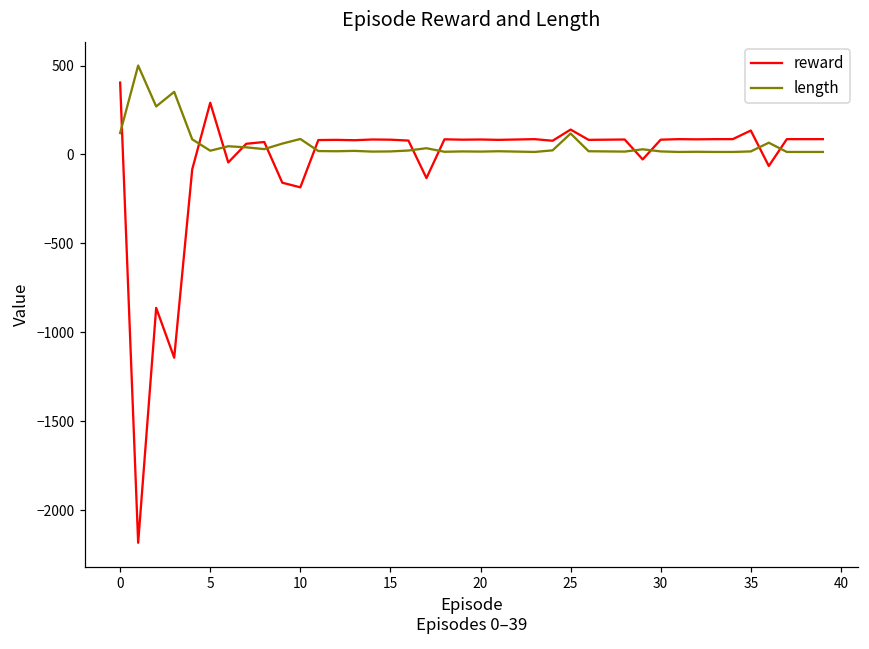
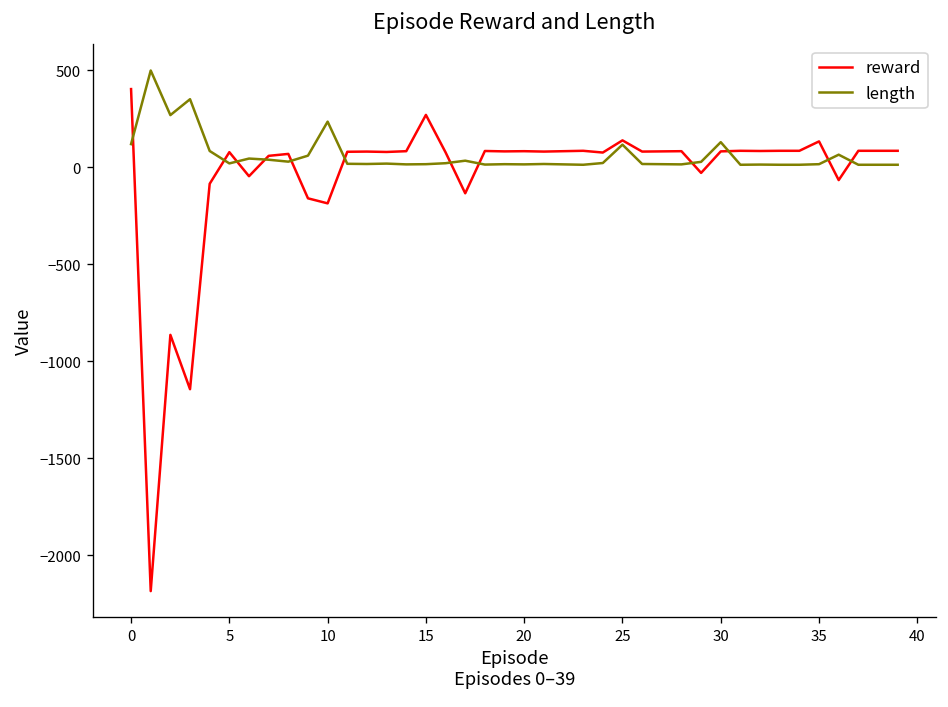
reward, 5: 290 -> 80
length, 10: 90 -> 240
reward, 15: 80 -> 270
length, 30: 20 -> 130
